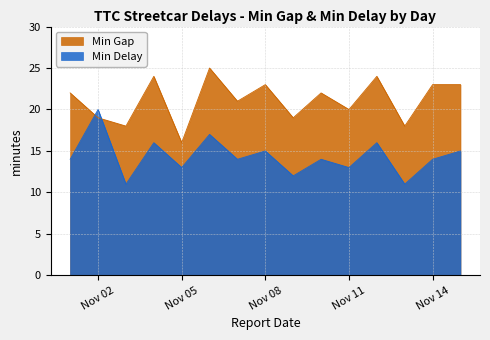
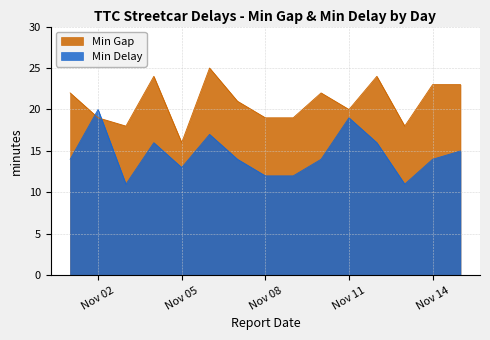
Min Gap, Nov 08: 23 -> 19
Min Delay, Nov 08: 15 -> 12
Min Delay, Nov 11: 13 -> 19
